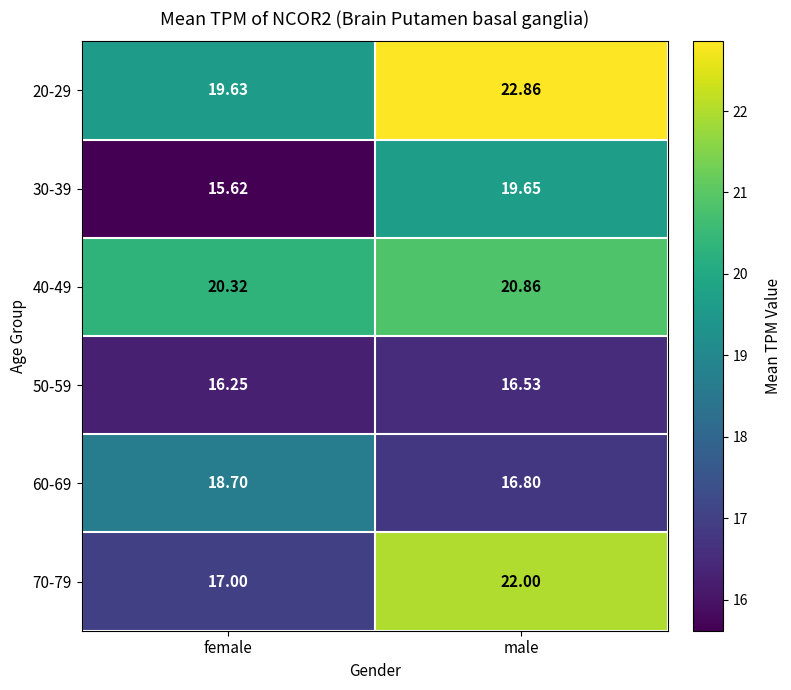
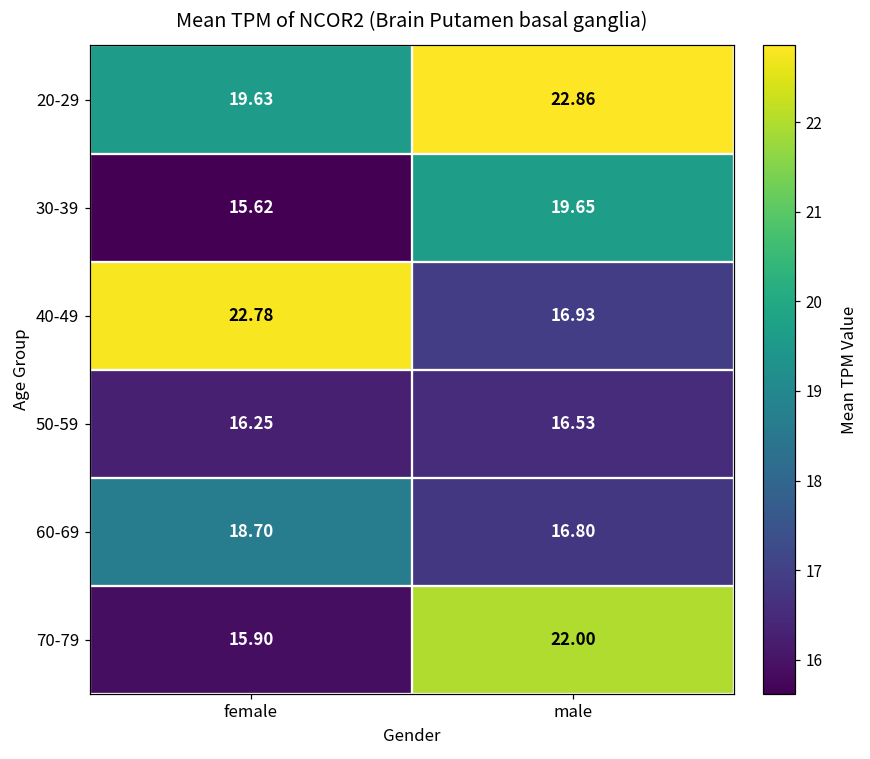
40-49, female: 20.32 -> 22.78
40-49, male: 20.86 -> 16.93
70-79, female: 17.00 -> 15.90
